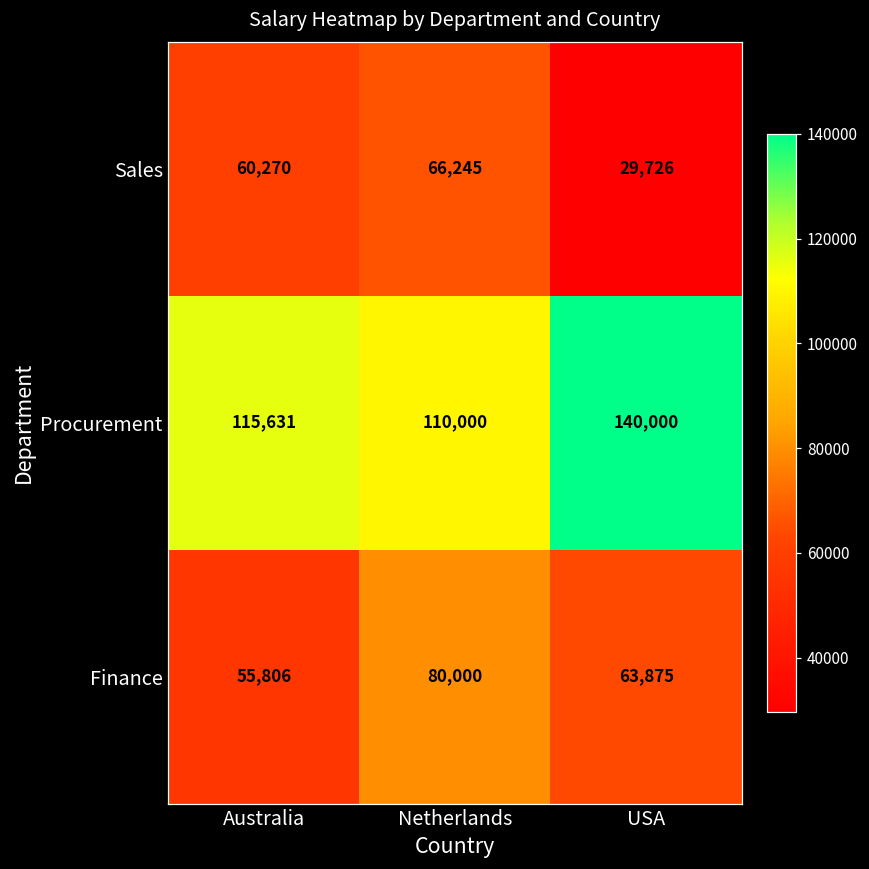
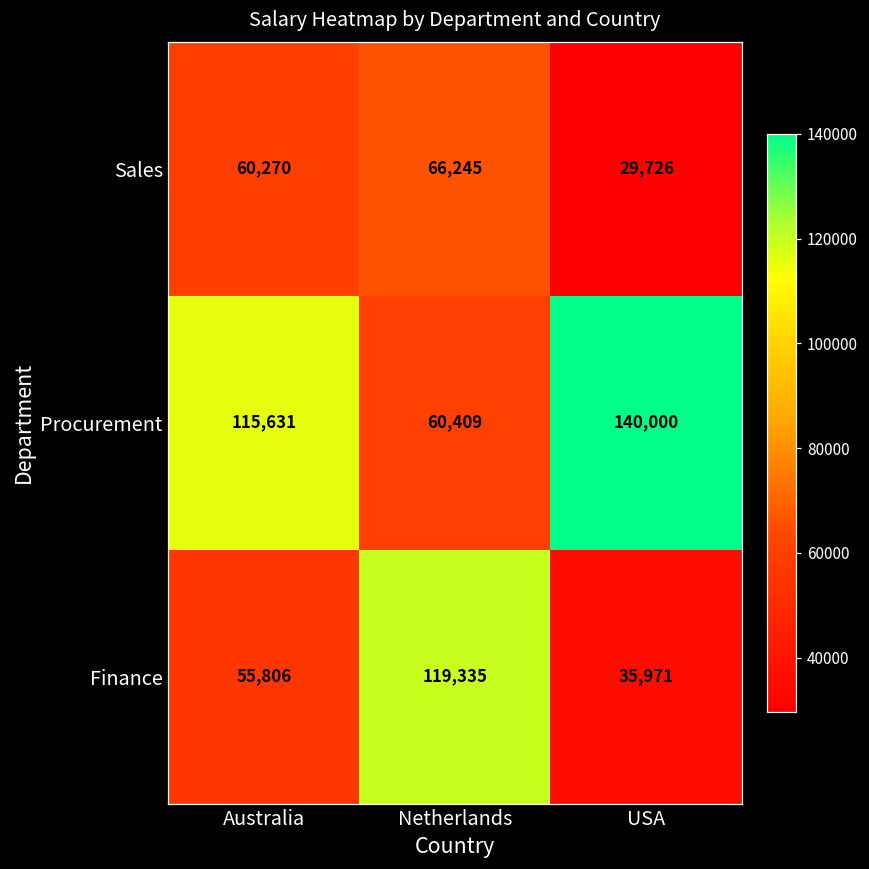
Procurement, Netherlands: 110,000 -> 60,409
Finance, Netherlands: 80,000 -> 119,335
Finance, USA: 63,875 -> 35,971
